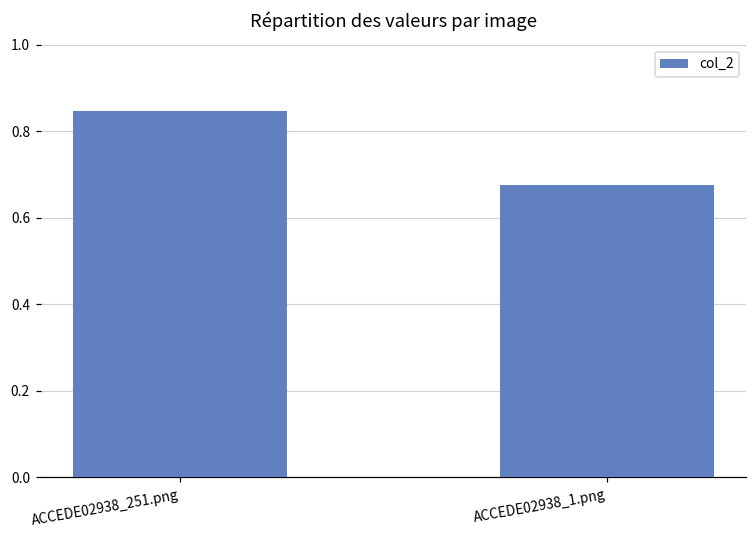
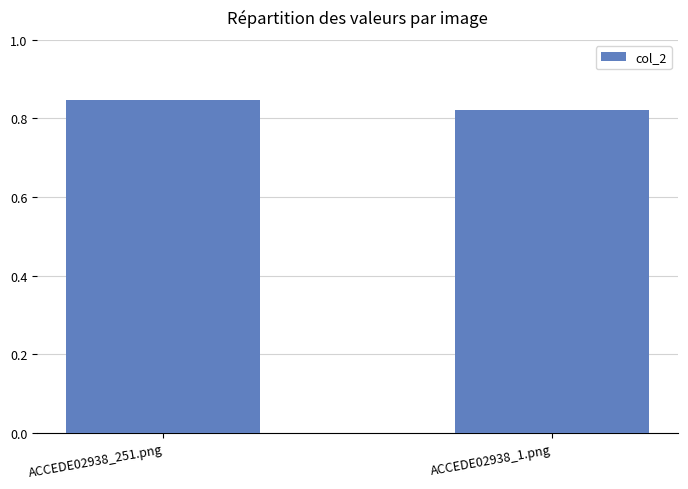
ACCEDE02938_1.png: 0.68 -> 0.82
